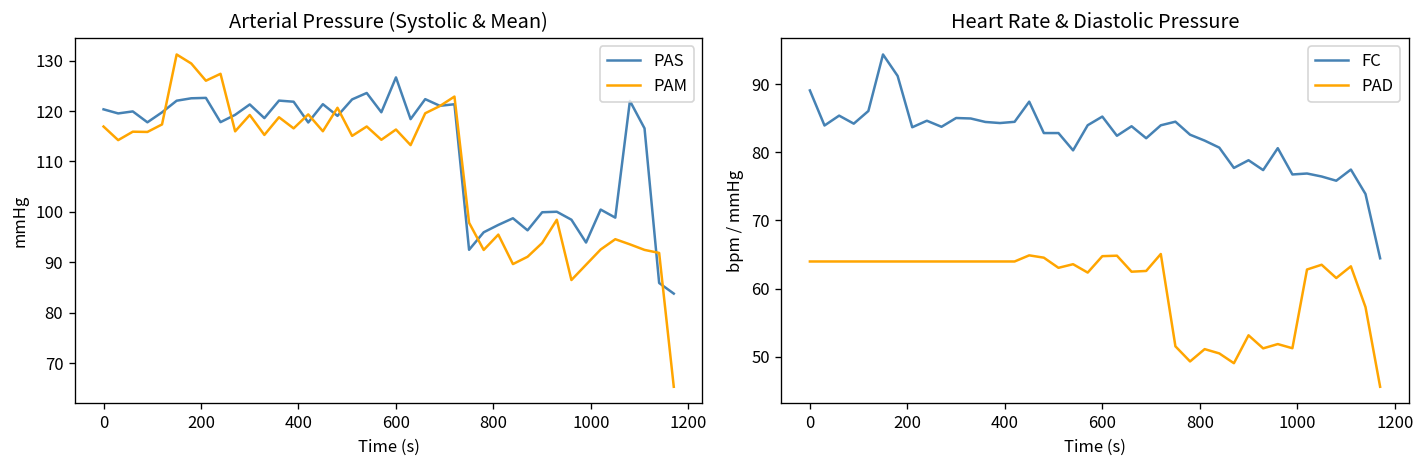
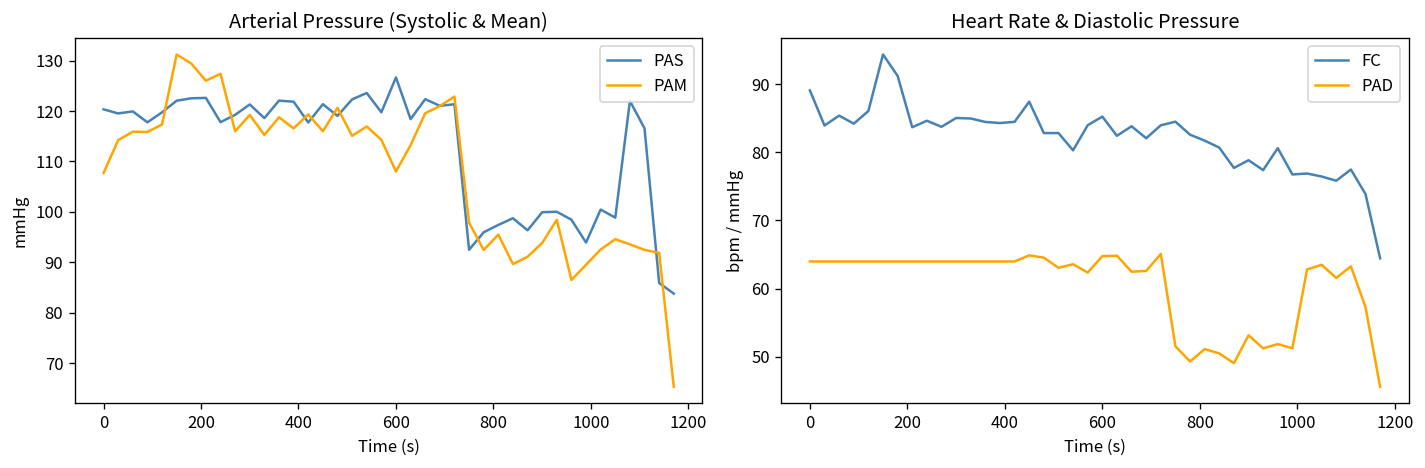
Arterial Pressure (Systolic & Mean), PAM, 0: 117 -> 108
Arterial Pressure (Systolic & Mean), PAM, 600: 116 -> 108
